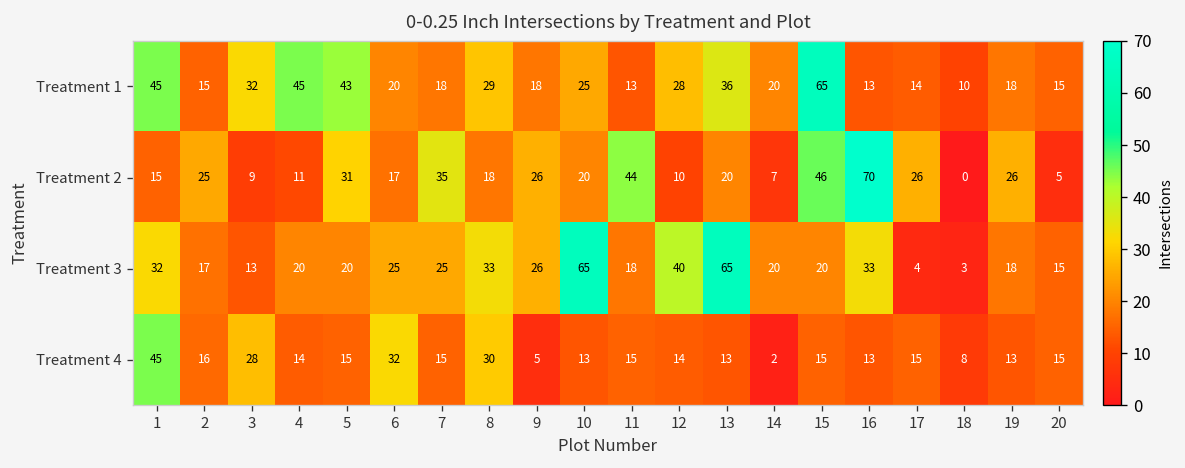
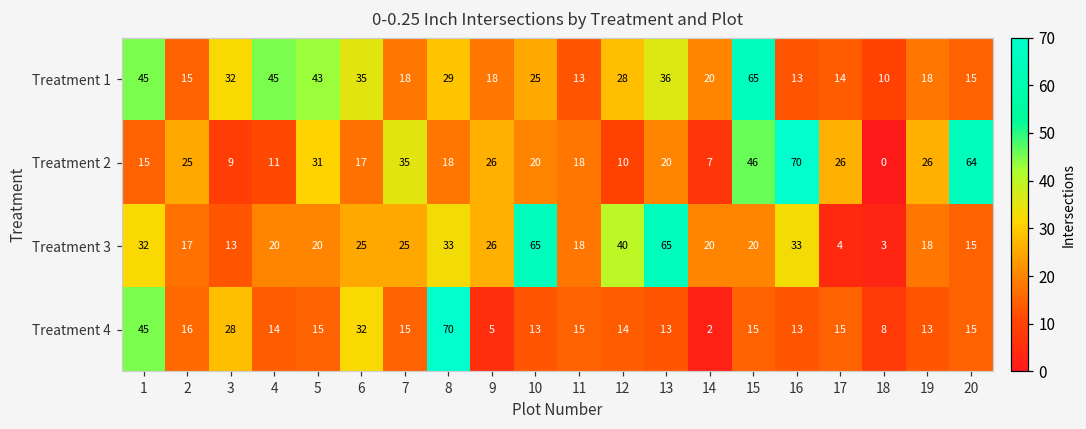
Treatment 1, 6: 20 -> 35
Treatment 2, 11: 44 -> 18
Treatment 2, 20: 5 -> 64
Treatment 4, 8: 30 -> 70
